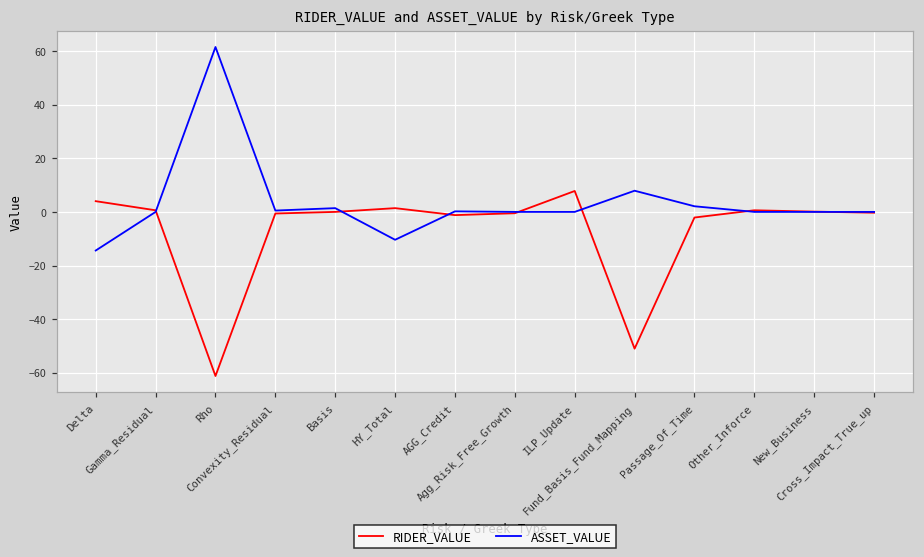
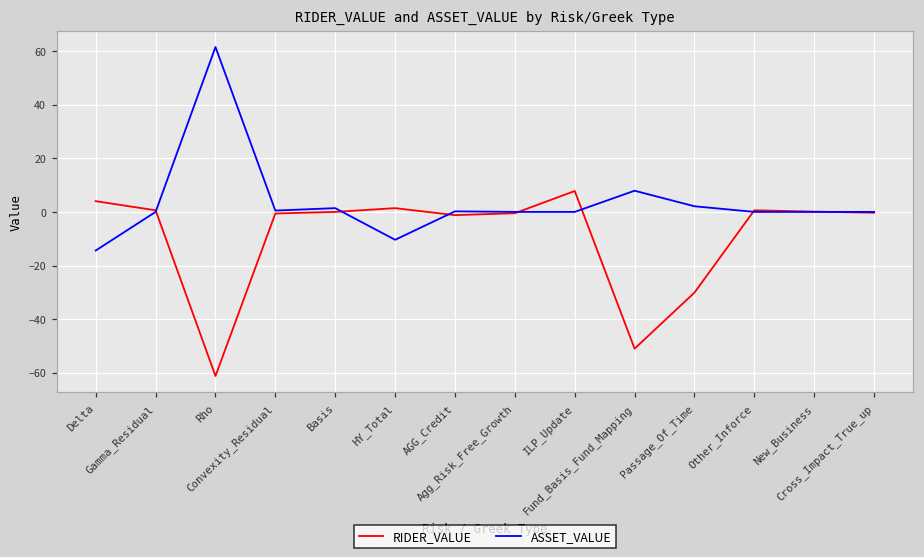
RIDER_VALUE, Passage_Of_Time: -2 -> -30
